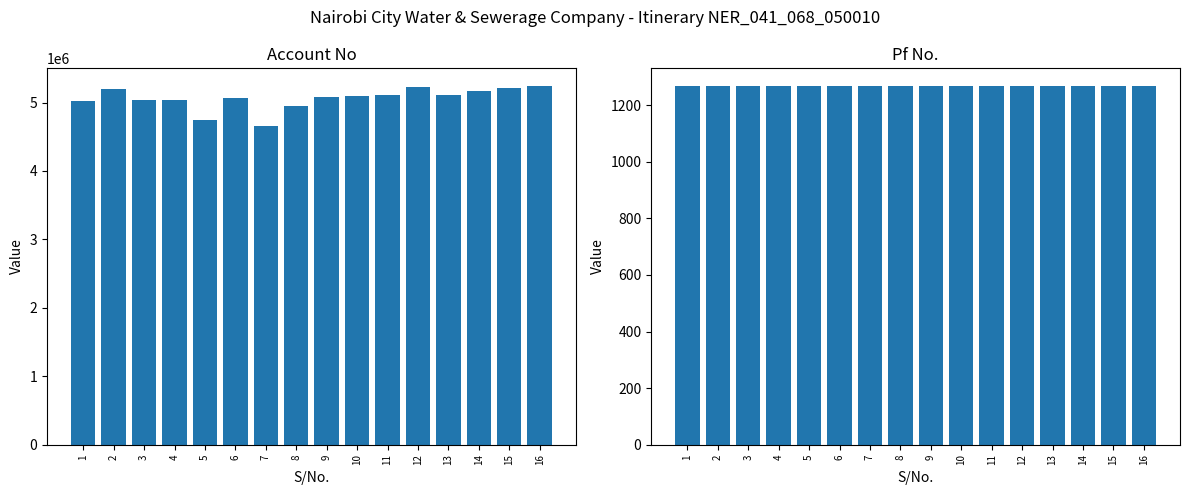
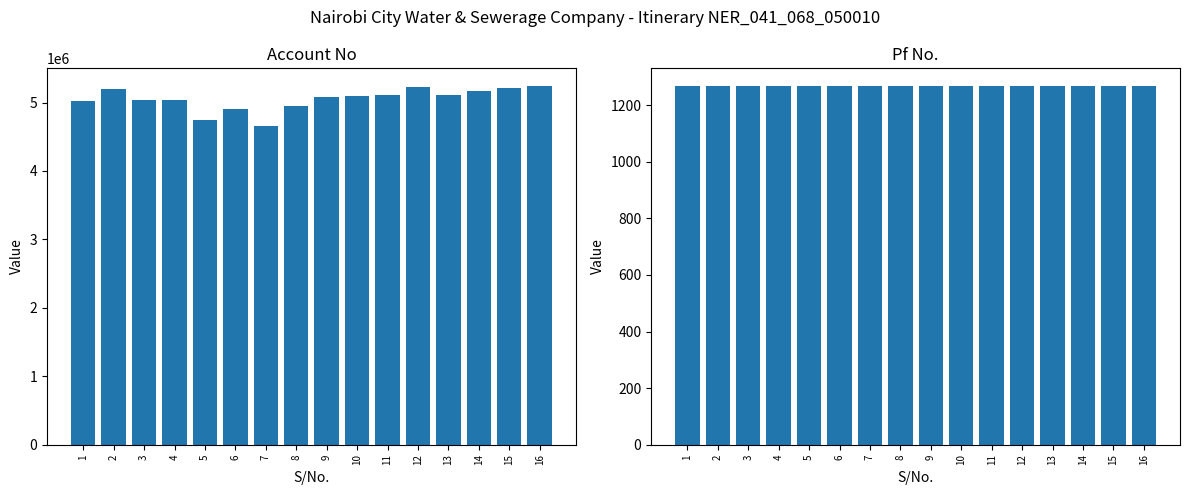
Account No, 6: 5100000 -> 4900000
